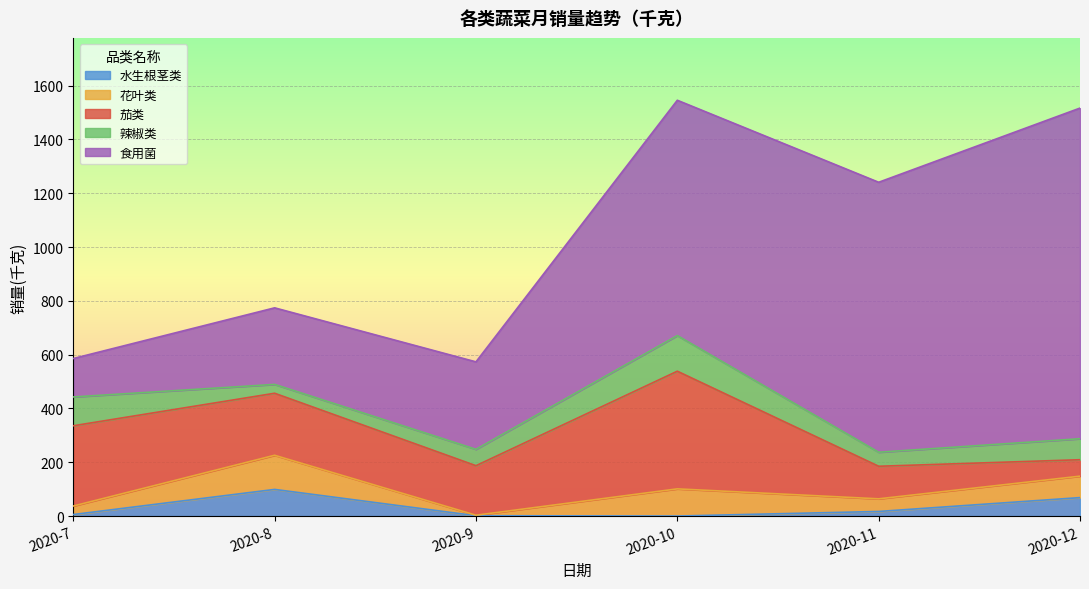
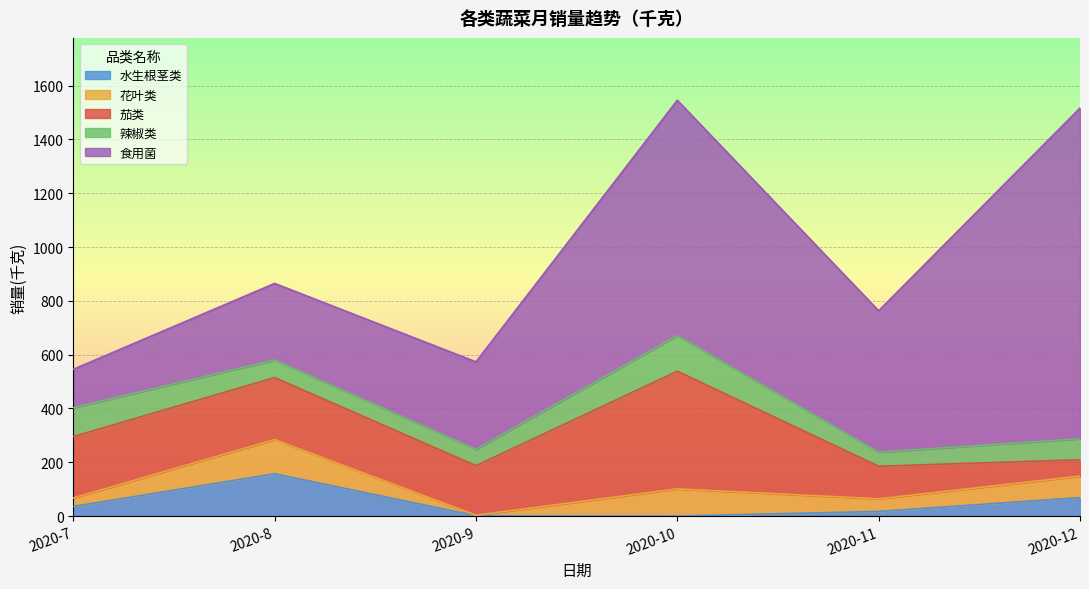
水生根茎类, 2020-7: 10 -> 40
茄类, 2020-7: 300 -> 230
水生根茎类, 2020-8: 100 -> 160
辣椒类, 2020-8: 30 -> 70
食用菌, 2020-11: 1000 -> 530
